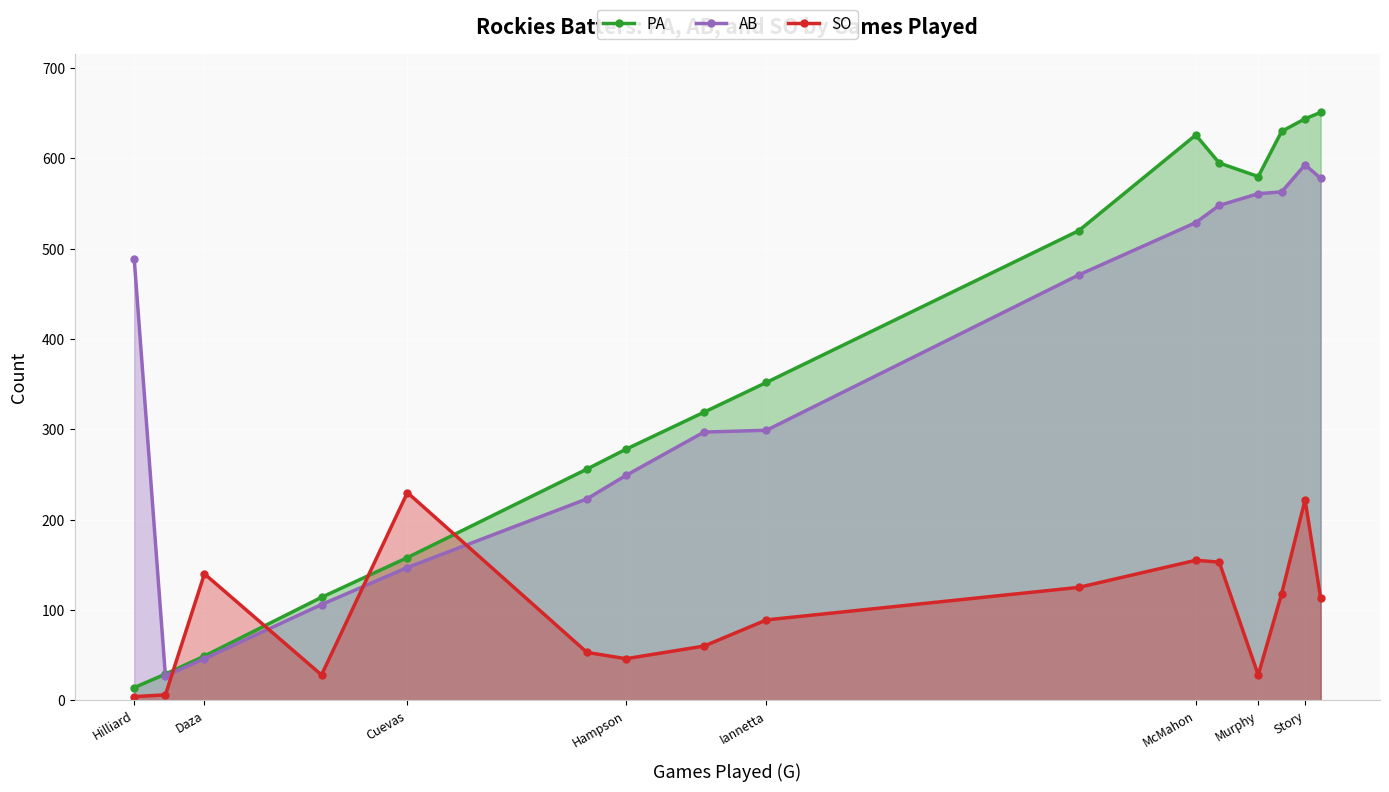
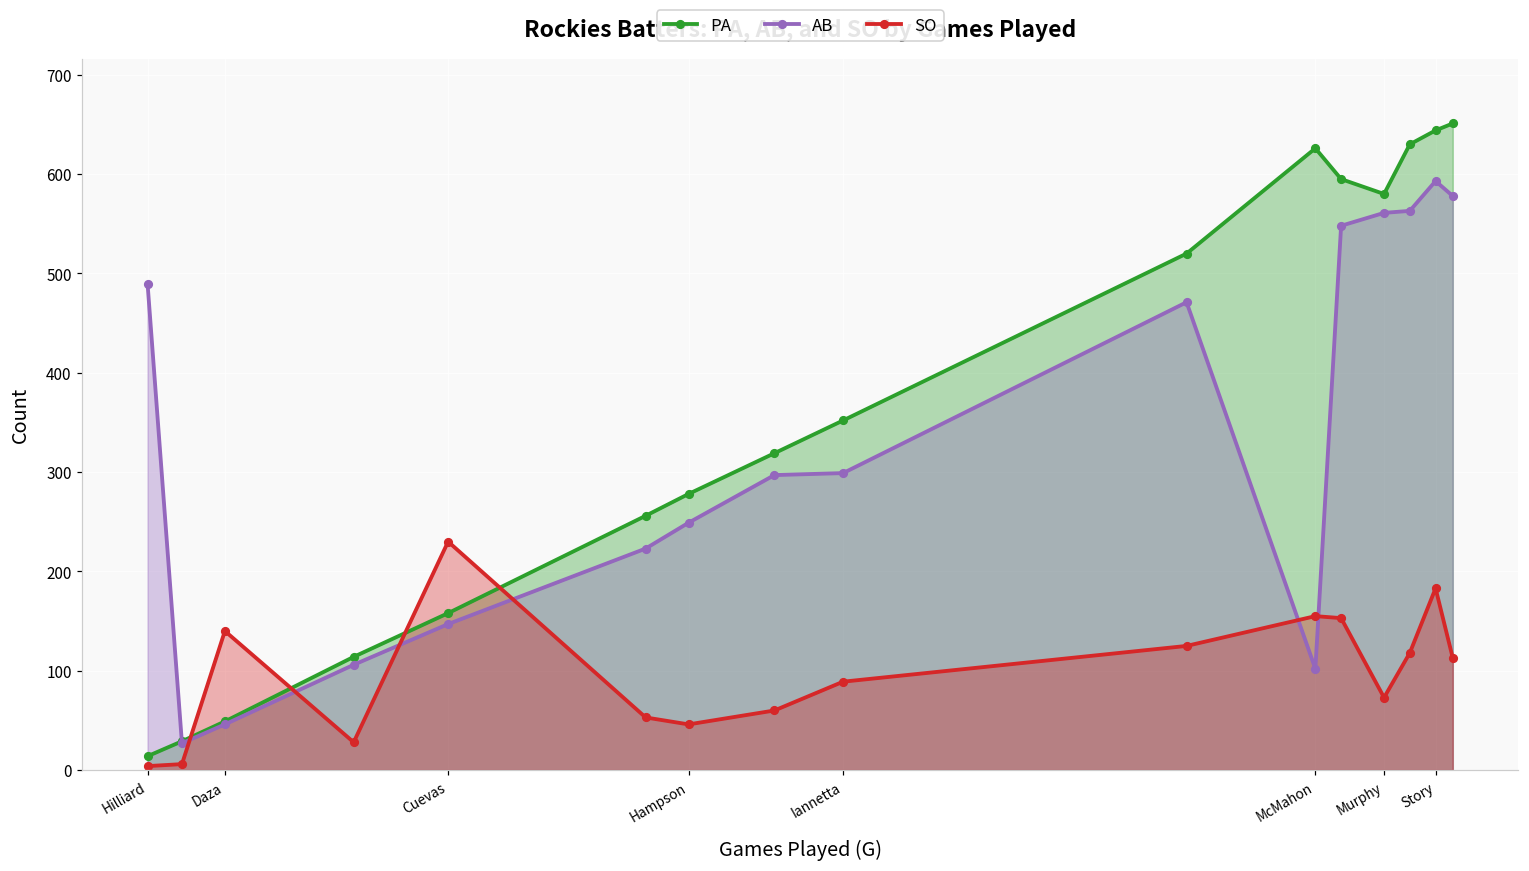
AB, McMahon: 530 -> 100
SO, Murphy: 30 -> 70
SO, Story: 220 -> 180
